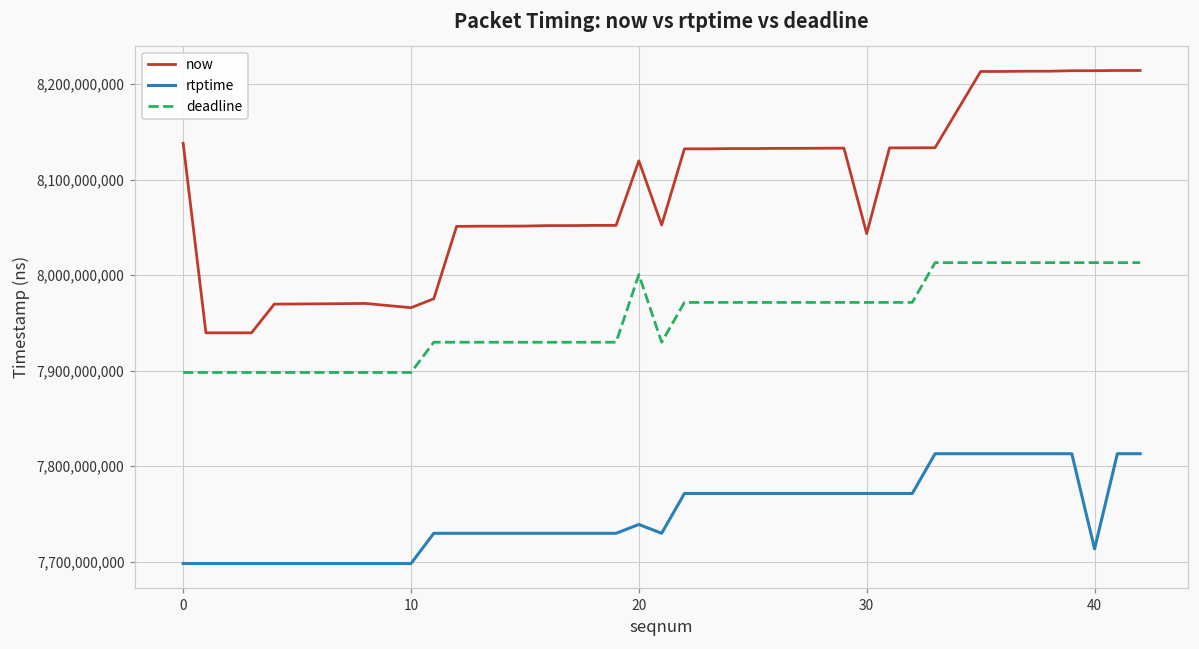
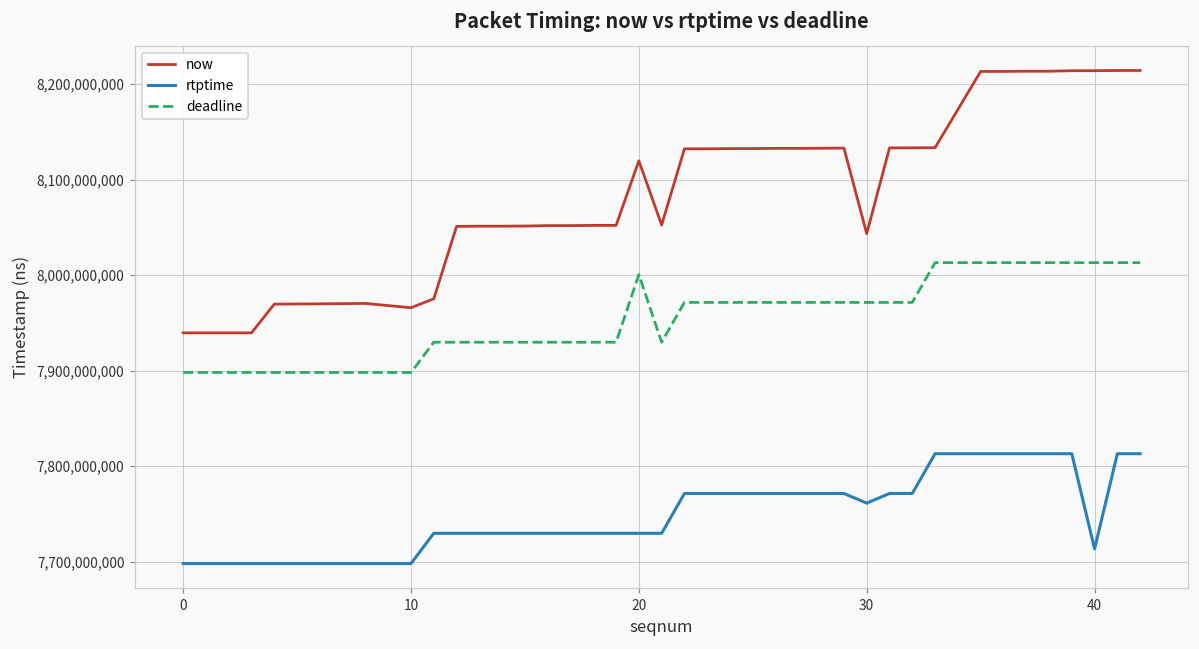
now, 0: 8,140,000,000 -> 7,940,000,000
rtptime, 20: 7,740,000,000 -> 7,730,000,000
rtptime, 30: 7,770,000,000 -> 7,760,000,000
